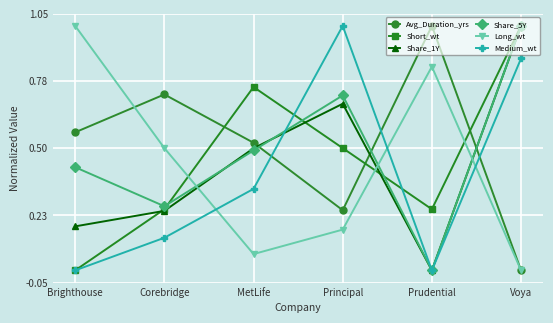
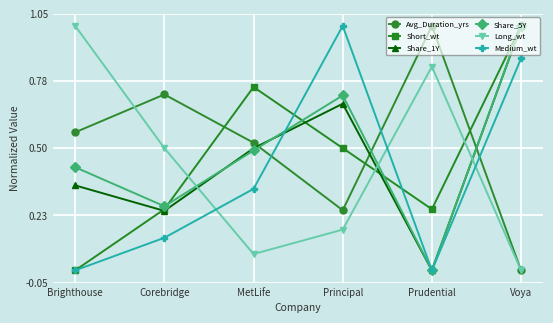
Share_1Y, Brighthouse: 0.18 -> 0.35
